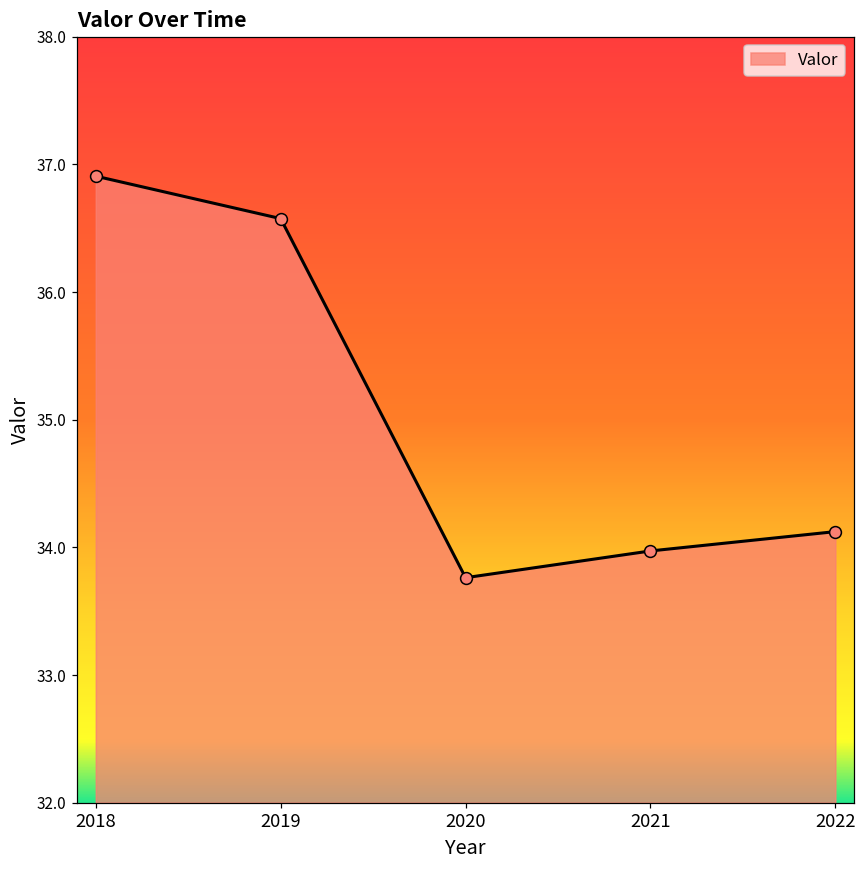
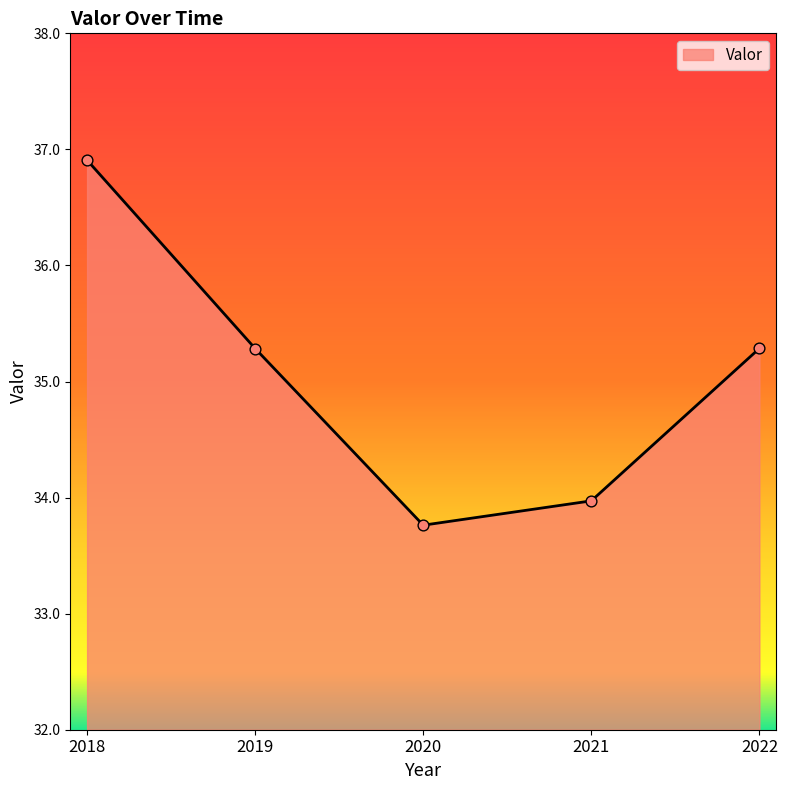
2019: 36.57 -> 35.28
2022: 34.12 -> 35.29
